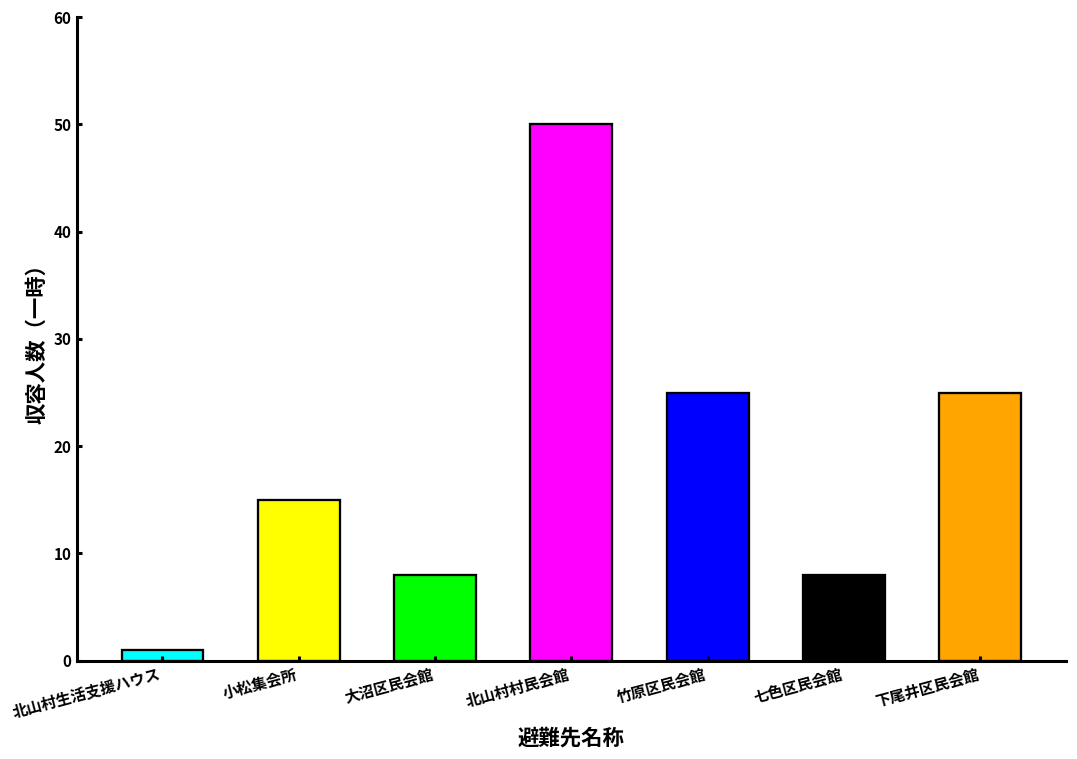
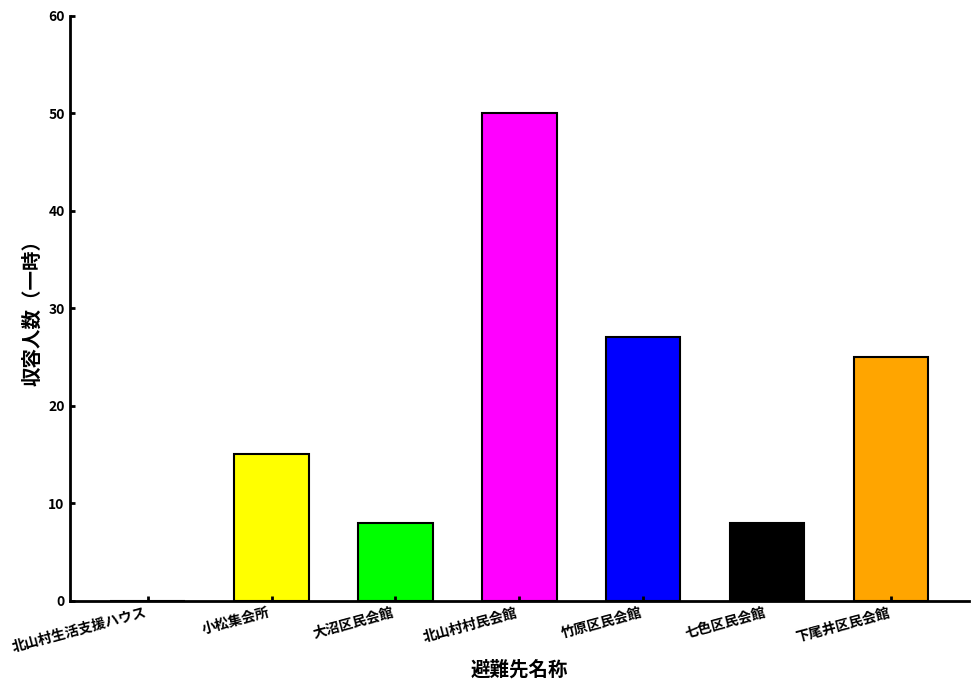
北山村生活支援ハウス: 1 -> 0
竹原区民会館: 25 -> 27
